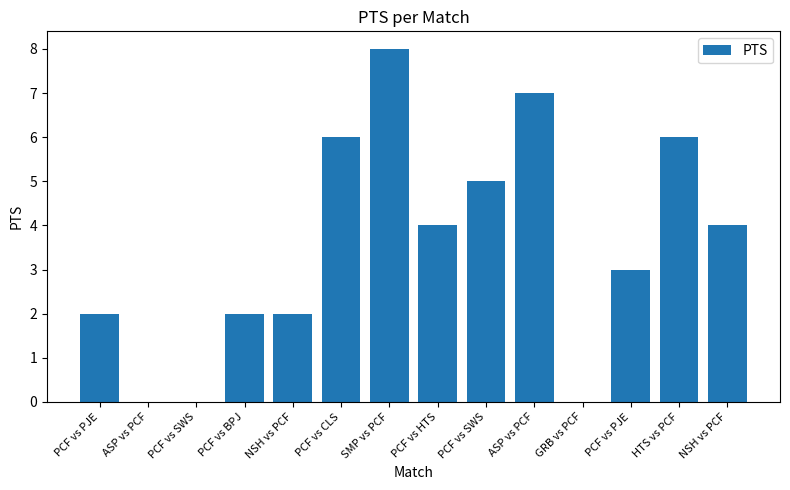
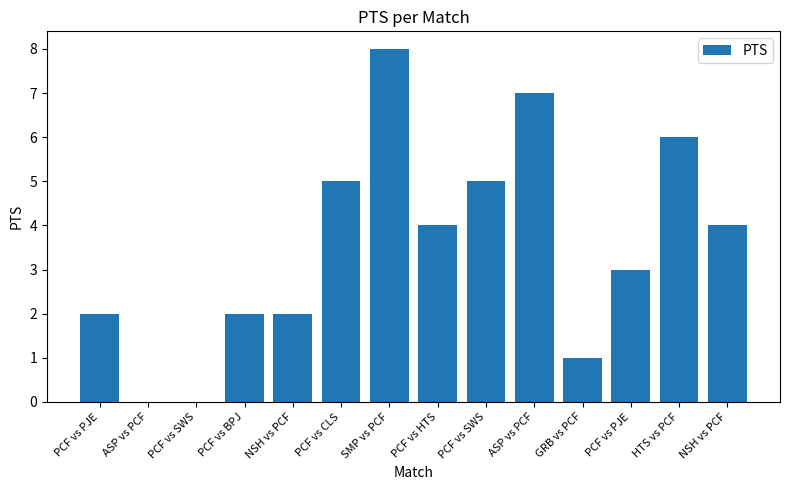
PCF vs CLS: 6 -> 5
GRB vs PCF: 0 -> 1
